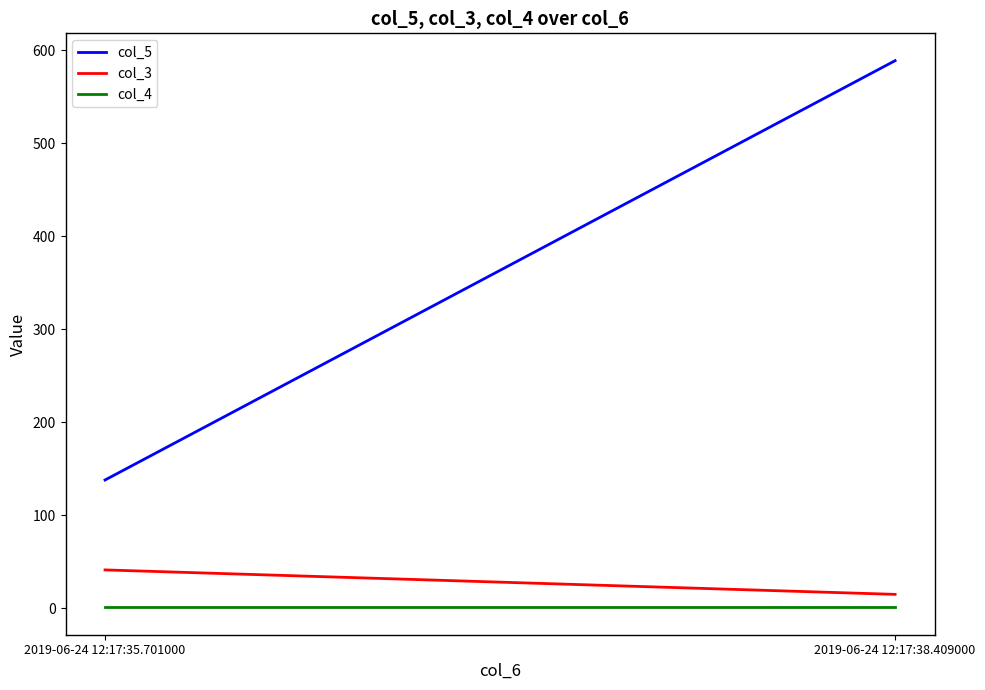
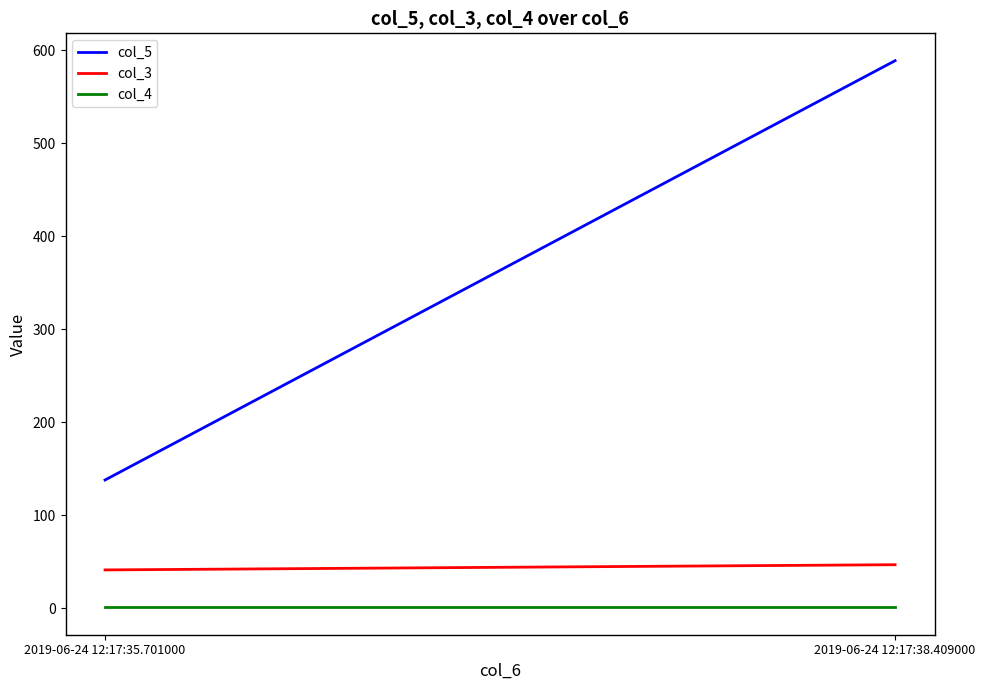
col_3, 2019-06-24 12:17:38.409000: 20 -> 50
